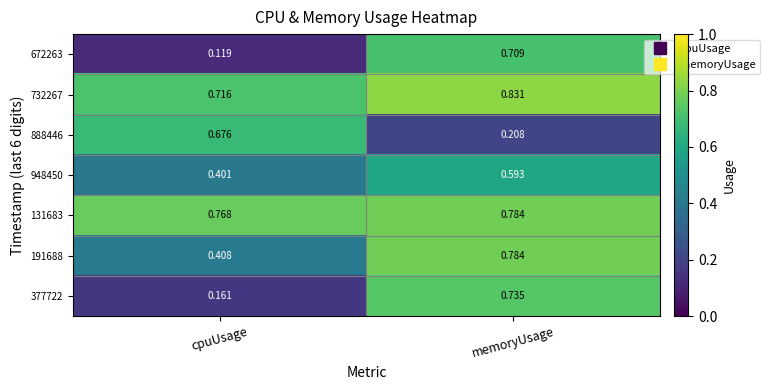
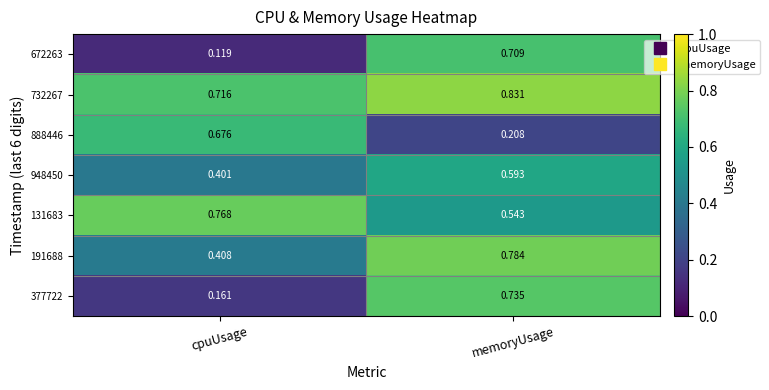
131683, memoryUsage: 0.784 -> 0.543
